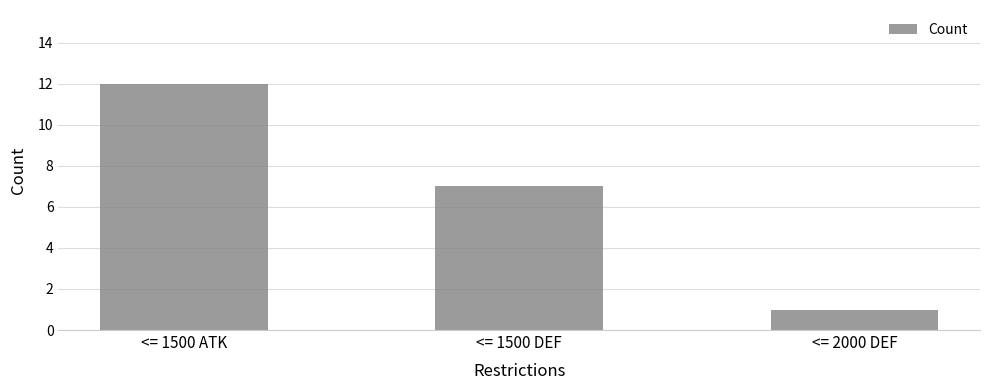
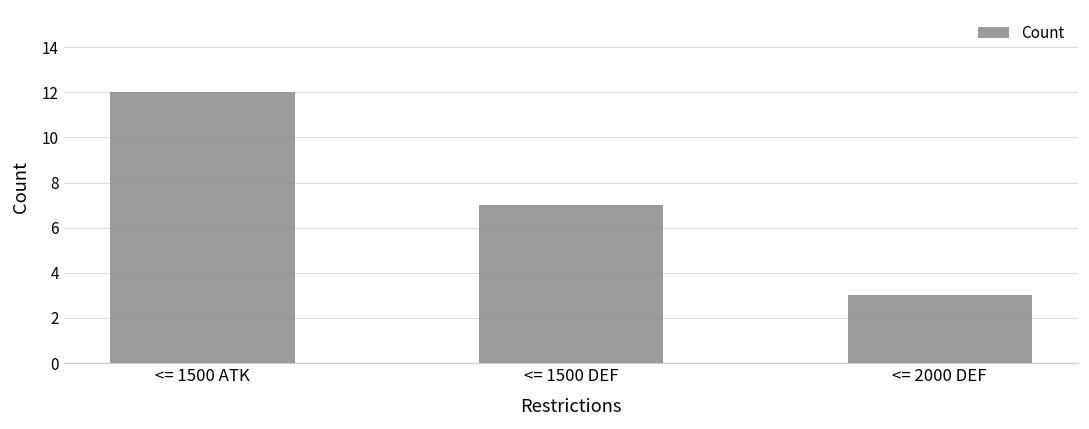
<= 2000 DEF: 1 -> 3
